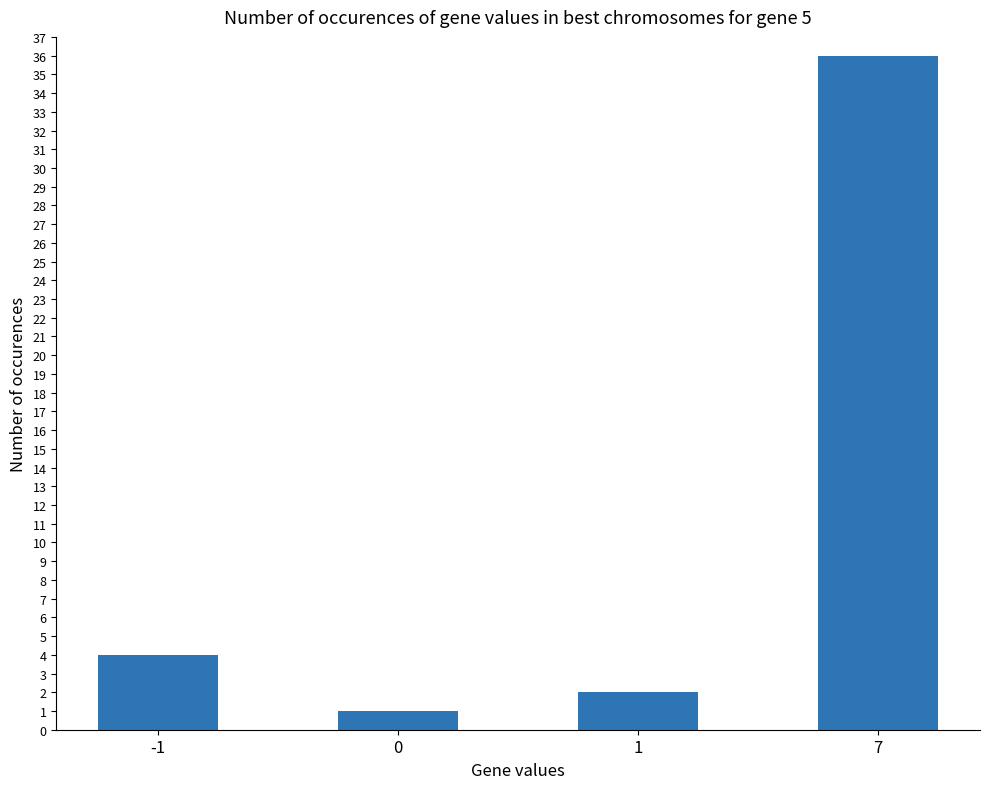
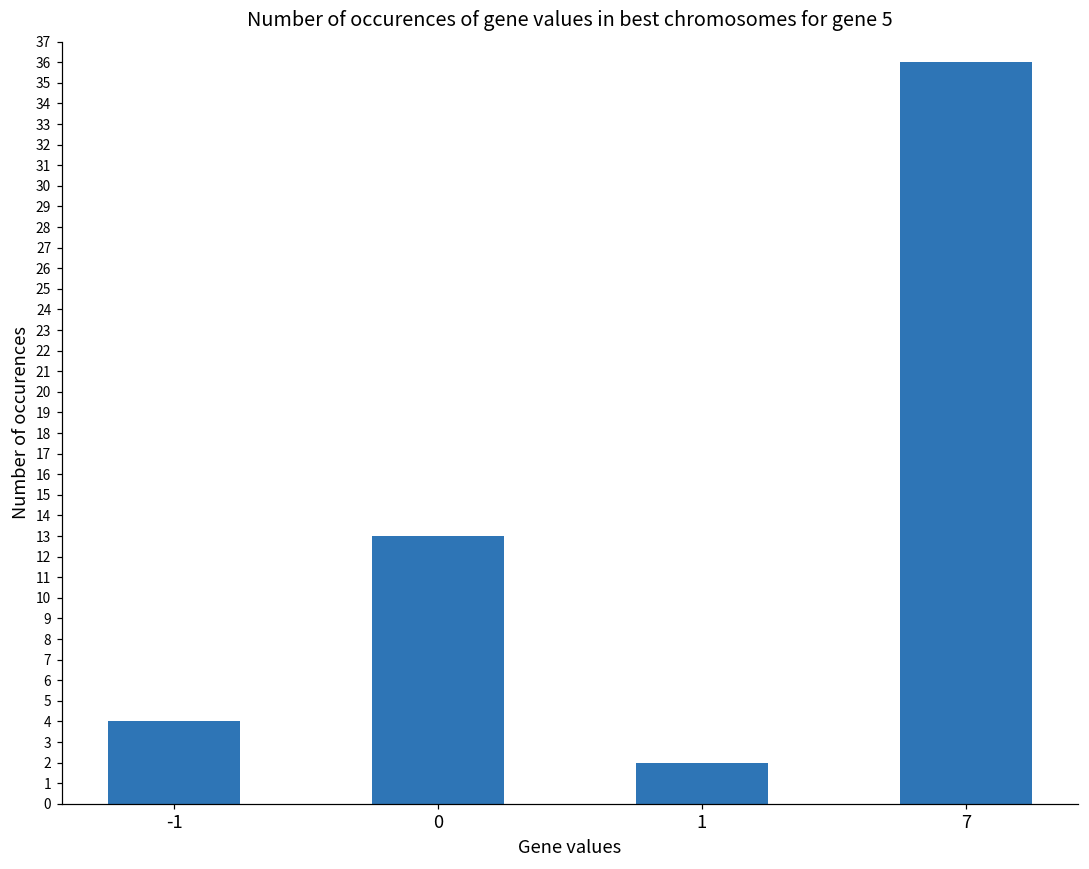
0: 1 -> 13
